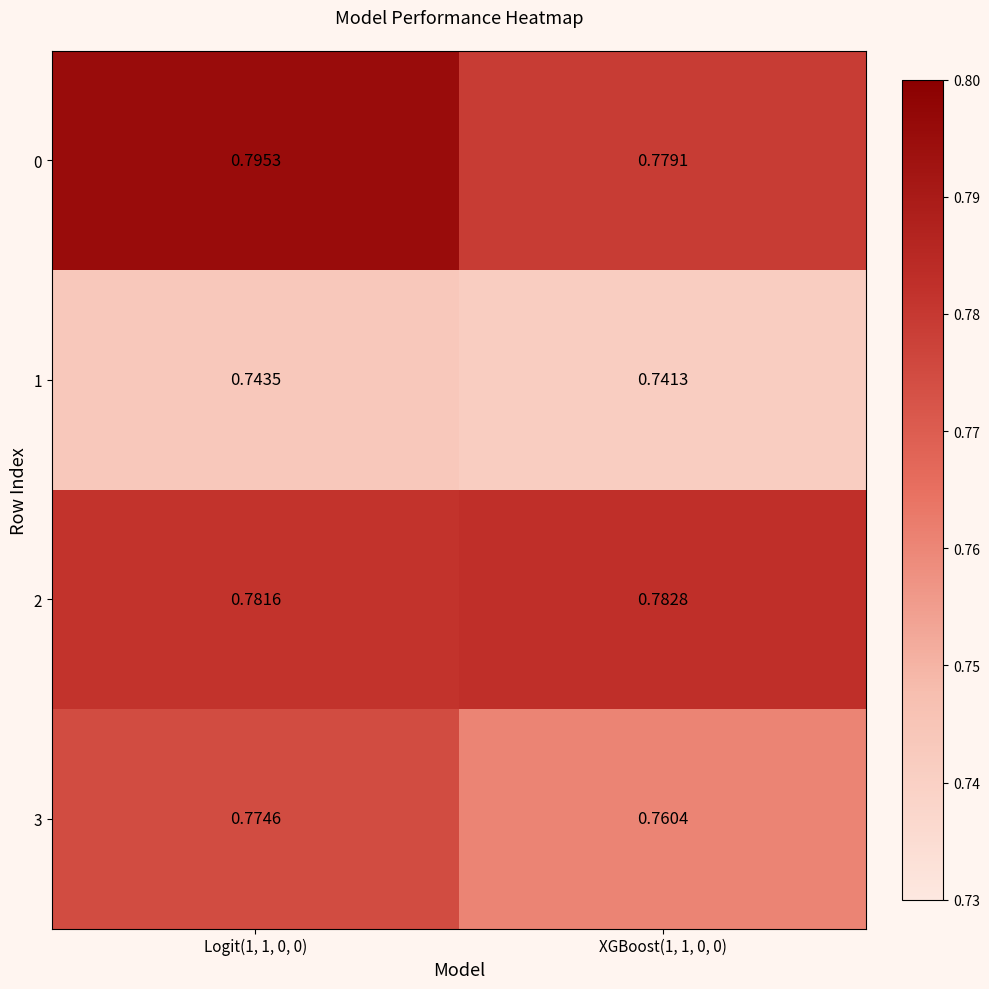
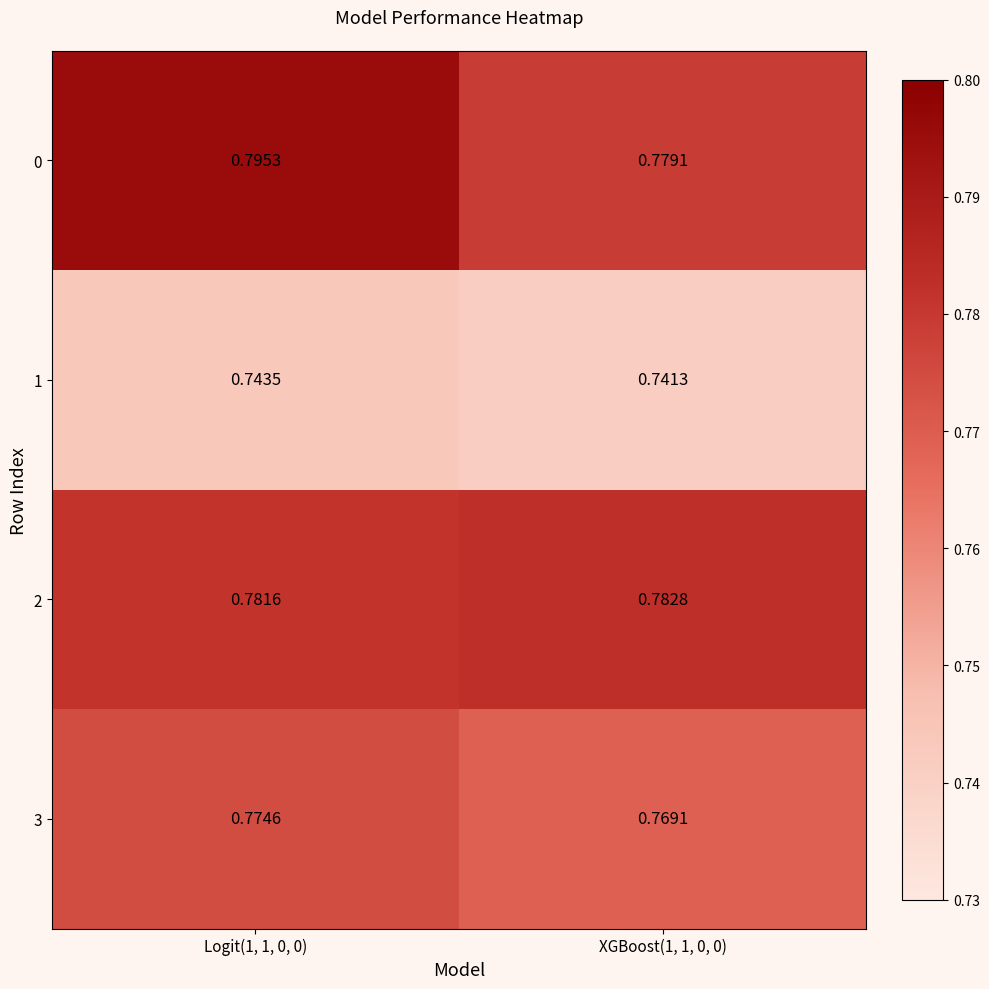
3, XGBoost(1, 1, 0, 0): 0.7604 -> 0.7691
